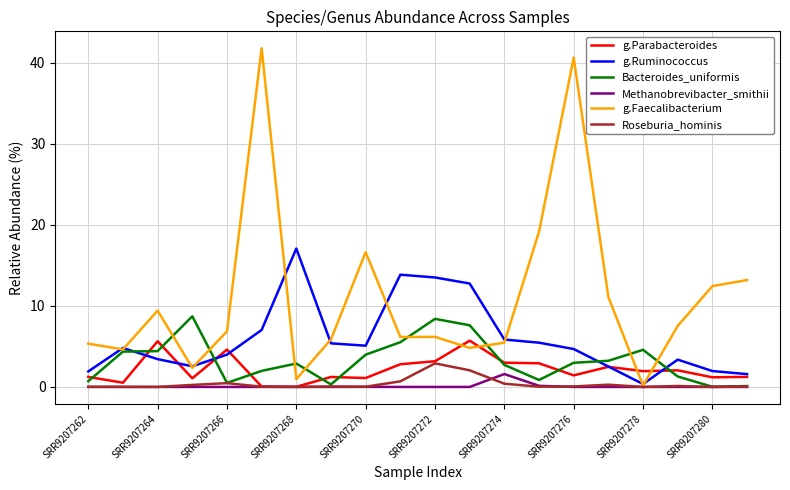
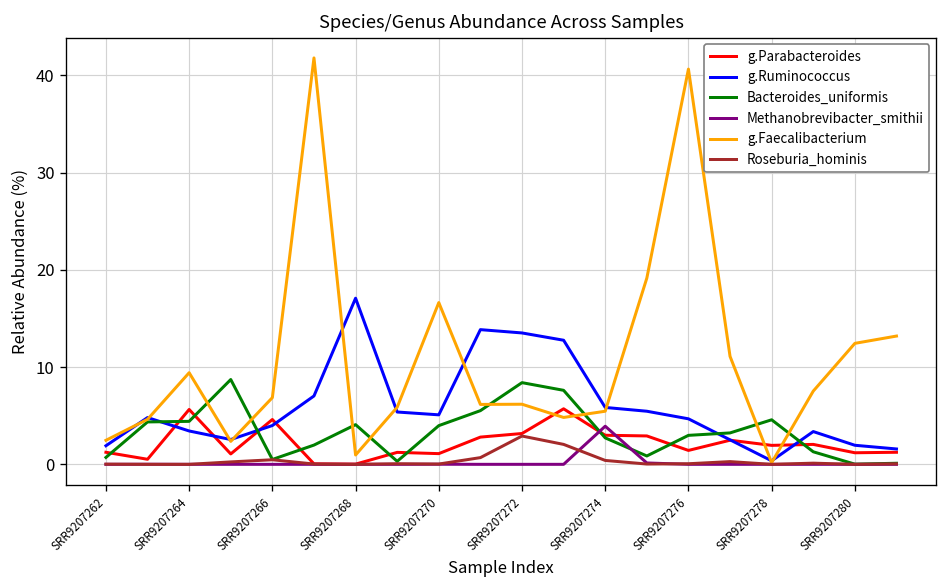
g.Faecalibacterium, SRR9207262: 5 -> 2
Bacteroides_uniformis, SRR9207268: 3 -> 4
Methanobrevibacter_smithii, SRR9207274: 2 -> 4
